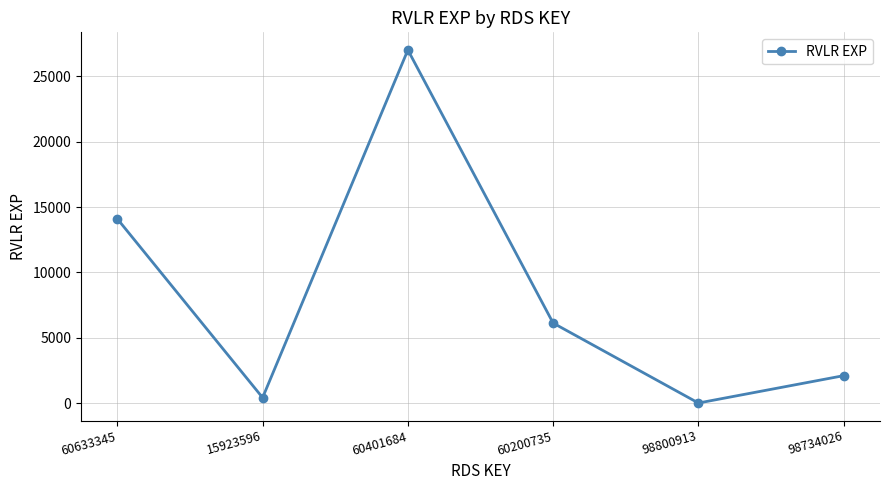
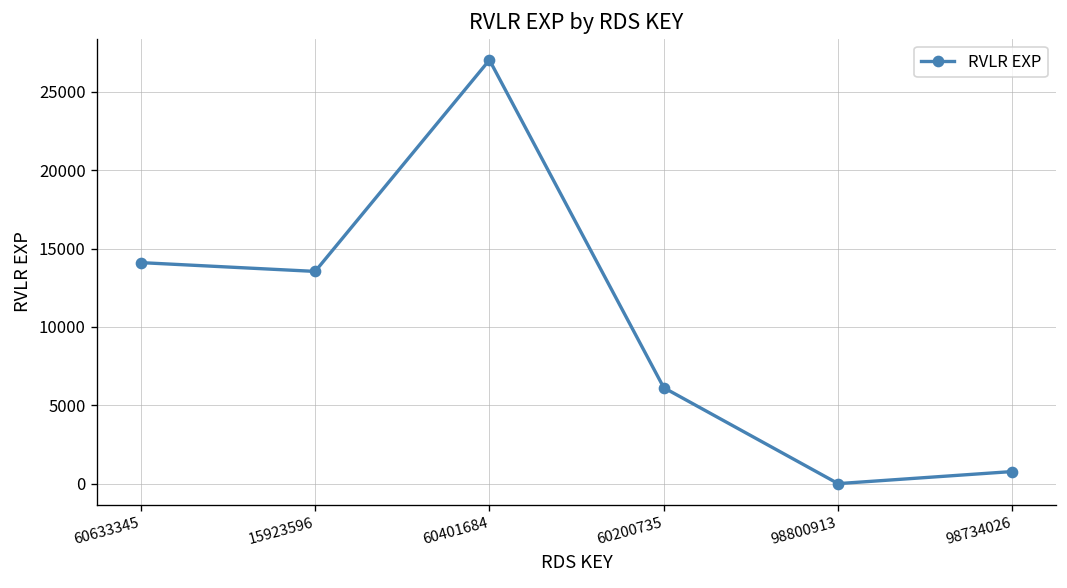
15923596: 400 -> 13500
98734026: 2100 -> 800
